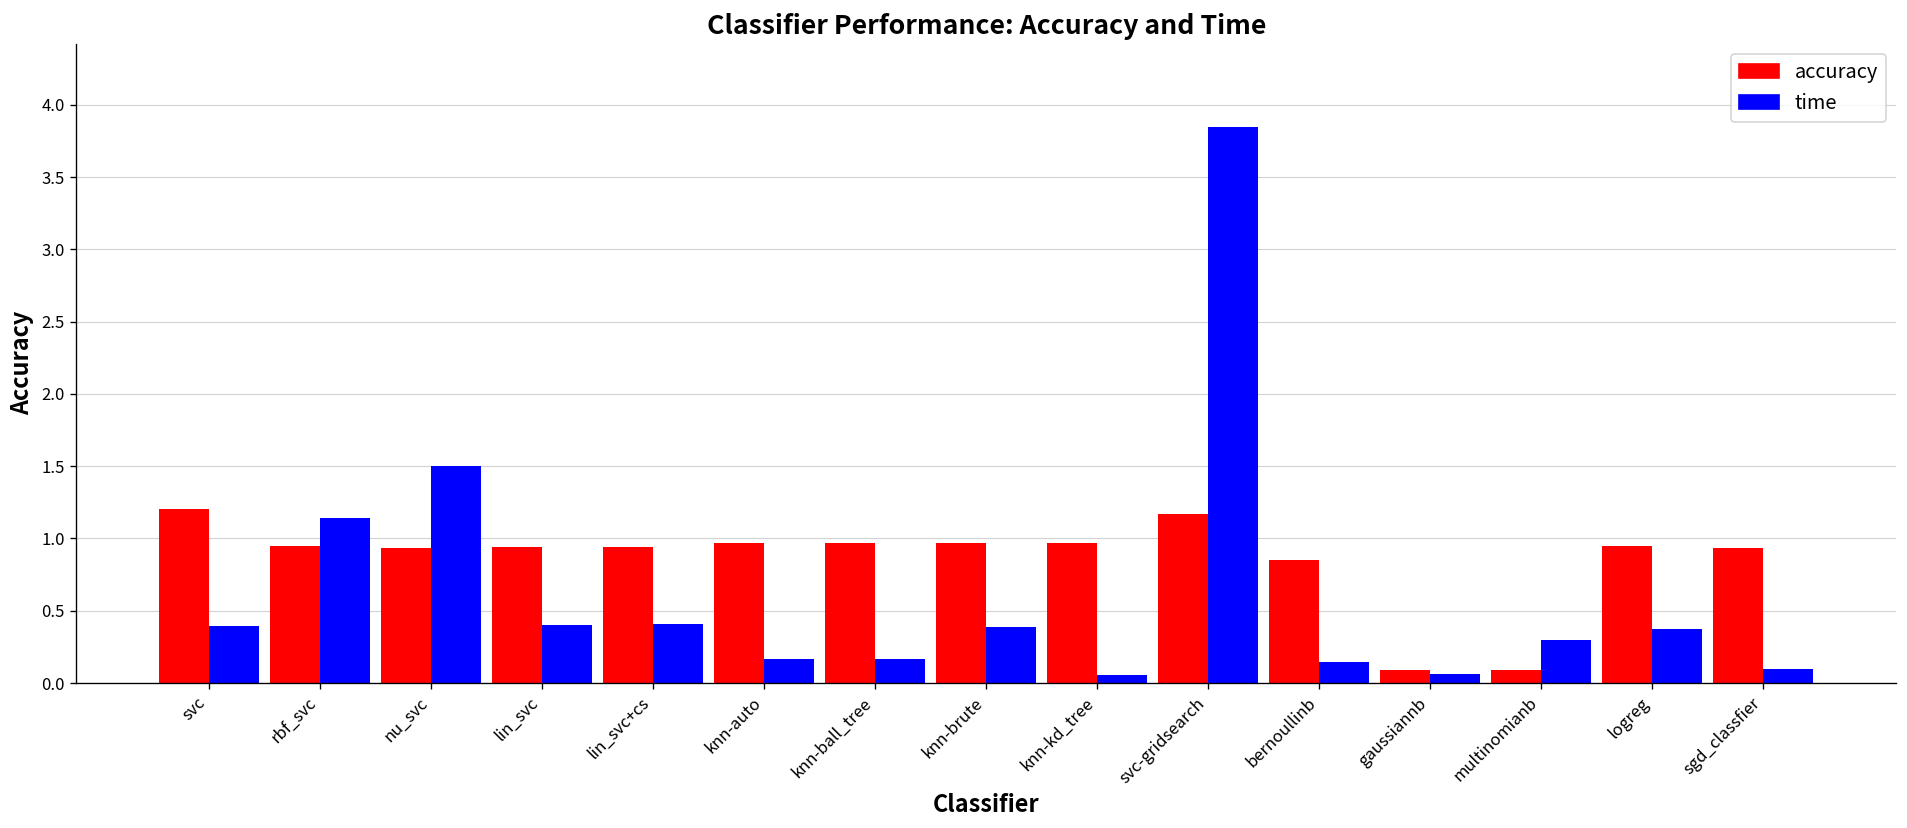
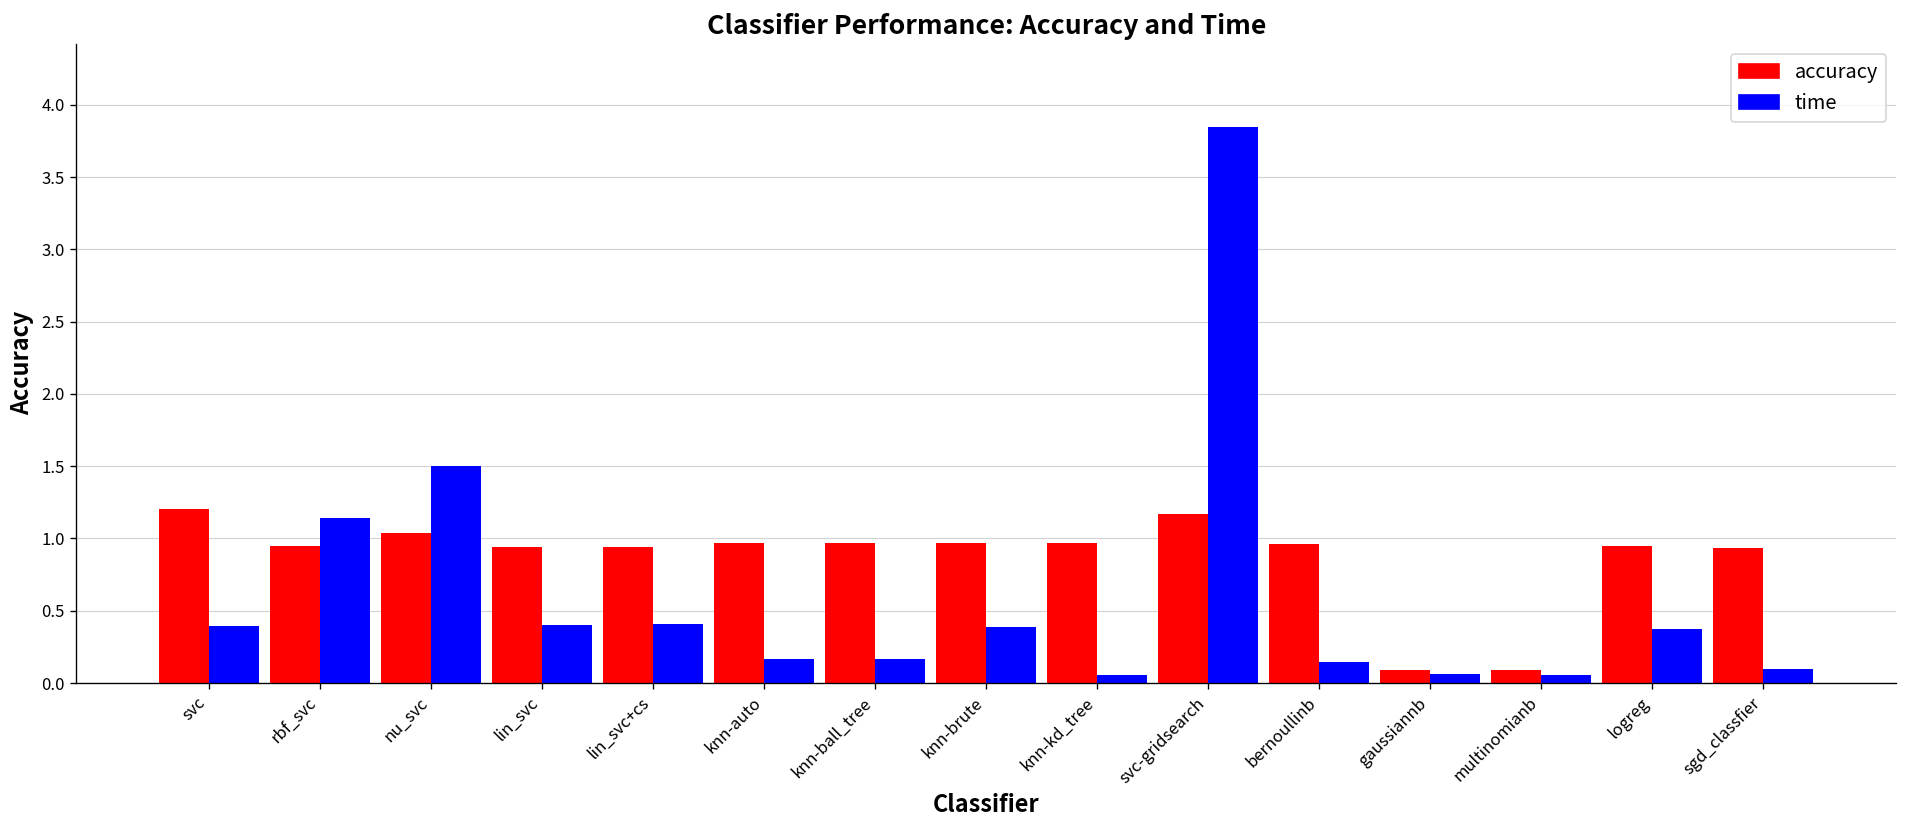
accuracy, nu_svc: 0.93 -> 1.04
accuracy, bernoullinb: 0.85 -> 0.96
time, multinomianb: 0.29 -> 0.06
